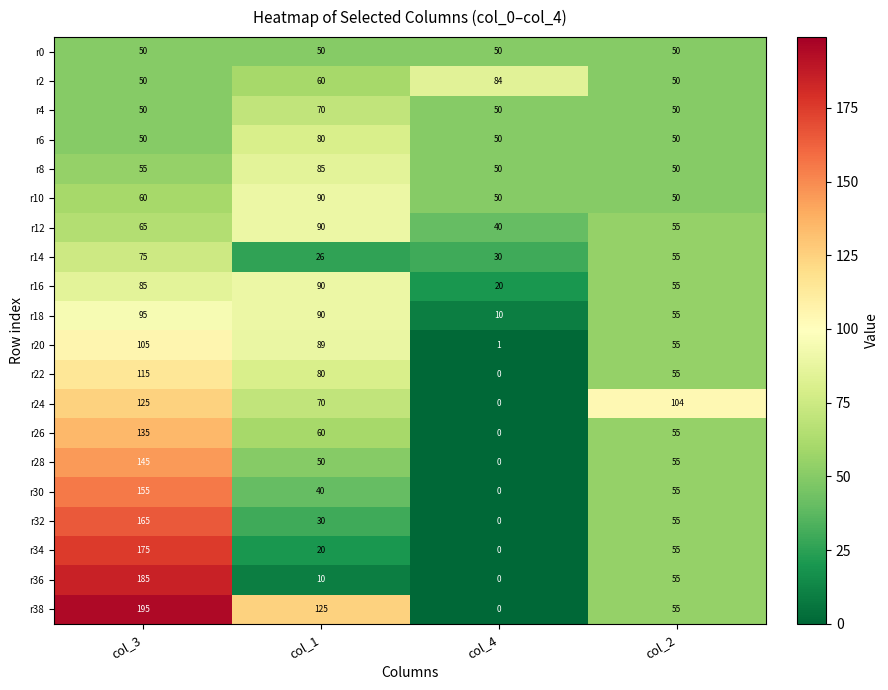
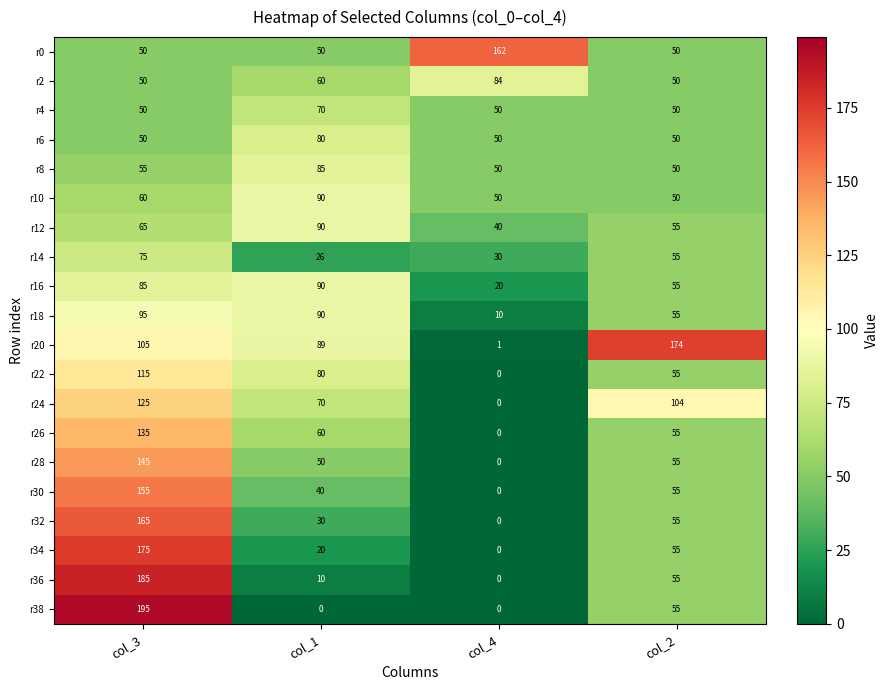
r0, col_4: 50 -> 162
r20, col_2: 55 -> 174
r38, col_1: 125 -> 0
